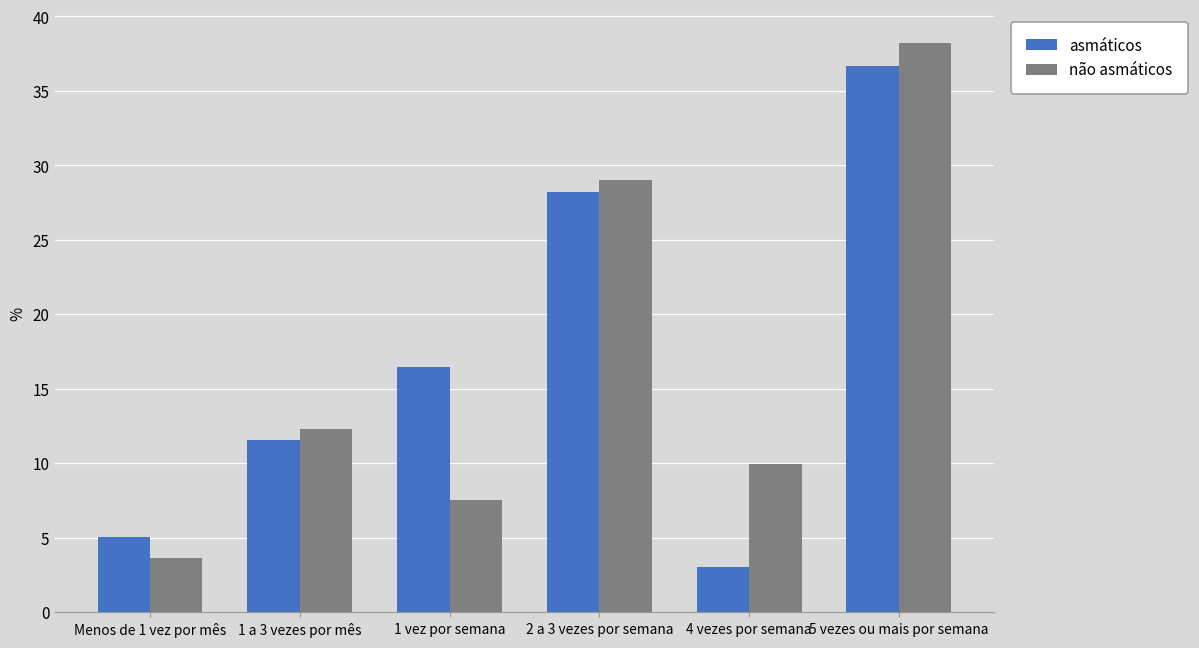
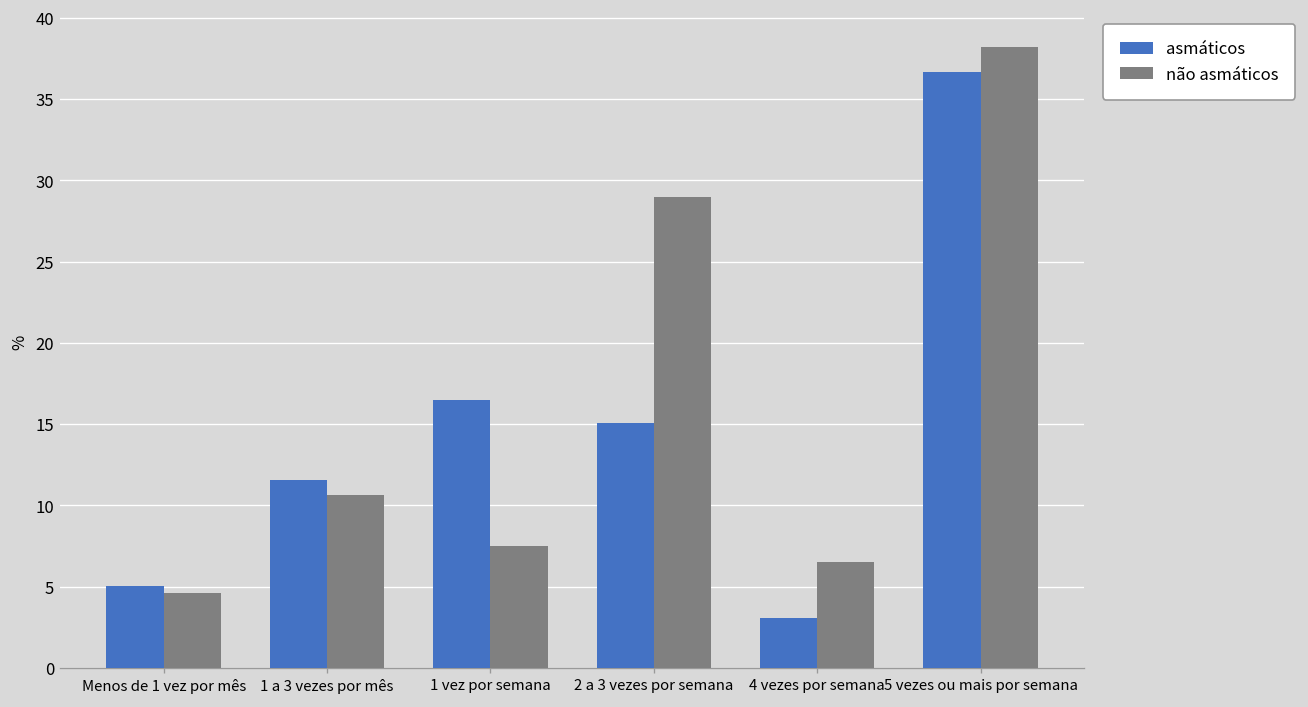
não asmáticos, Menos de 1 vez por mês: 3.7 -> 4.6
não asmáticos, 1 a 3 vezes por mês: 12.3 -> 10.7
asmáticos, 2 a 3 vezes por semana: 28.2 -> 15.1
não asmáticos, 4 vezes por semana: 10.0 -> 6.5
